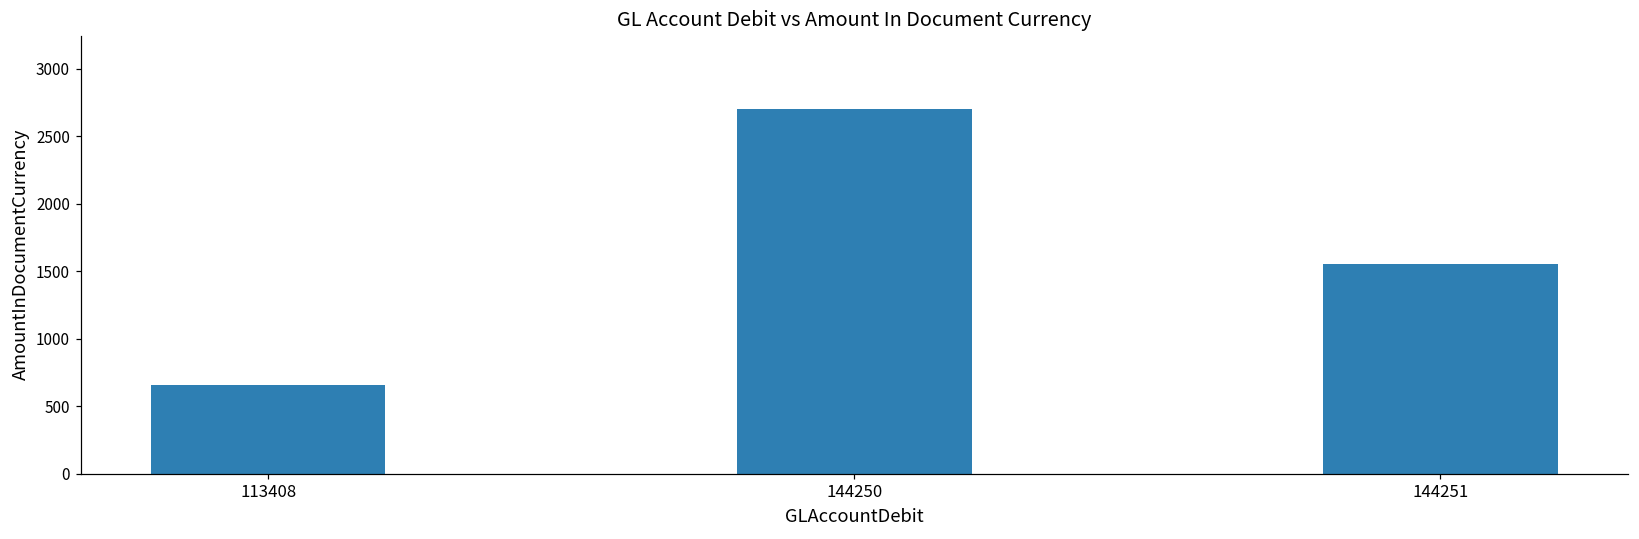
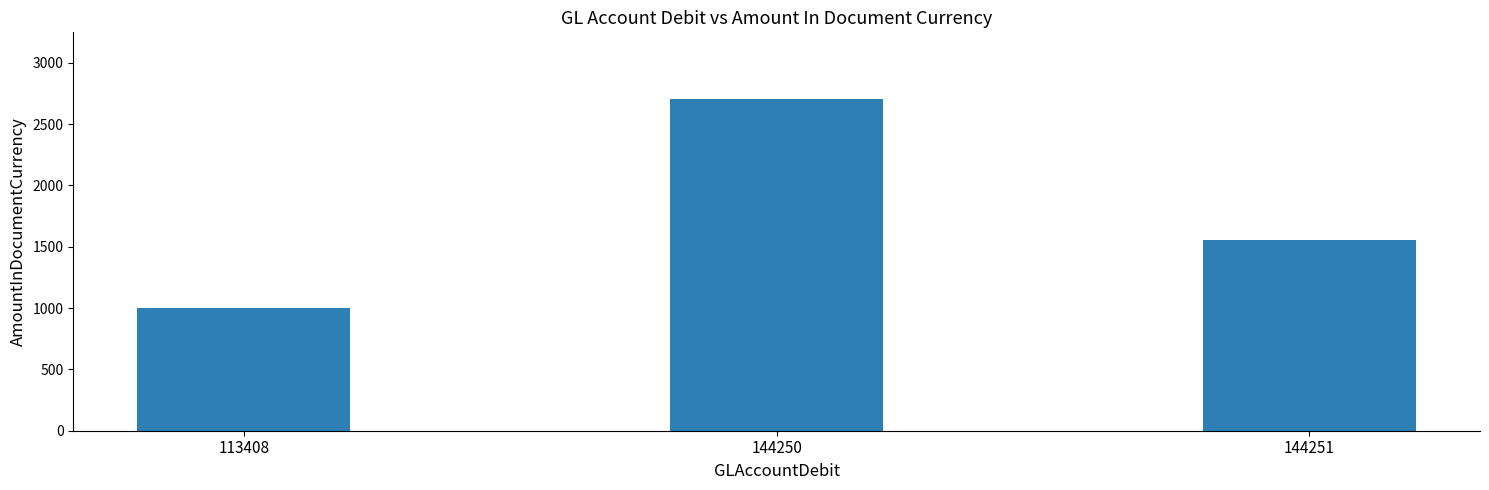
113408: 660 -> 1000
